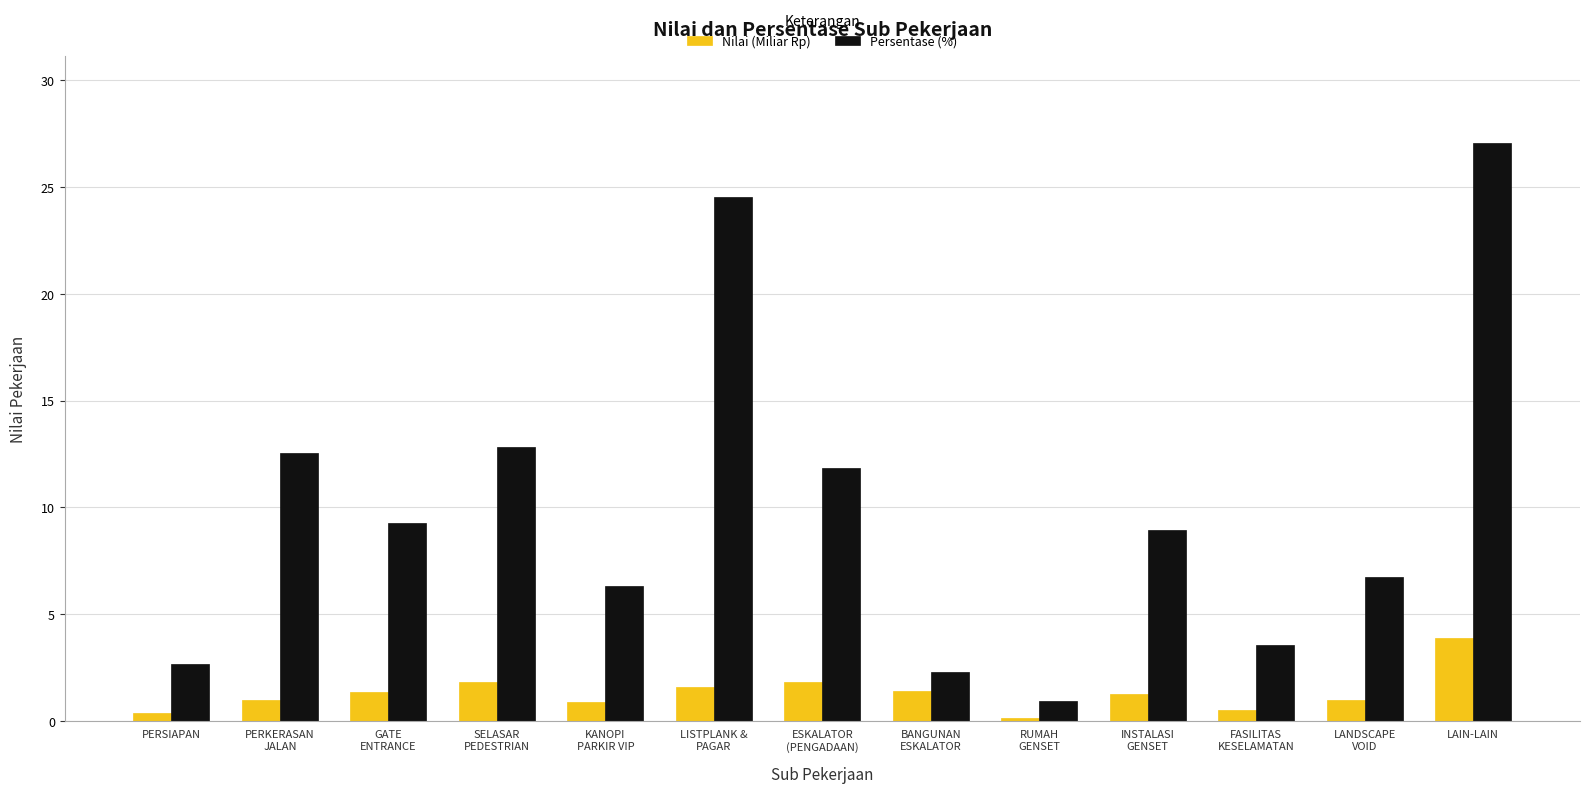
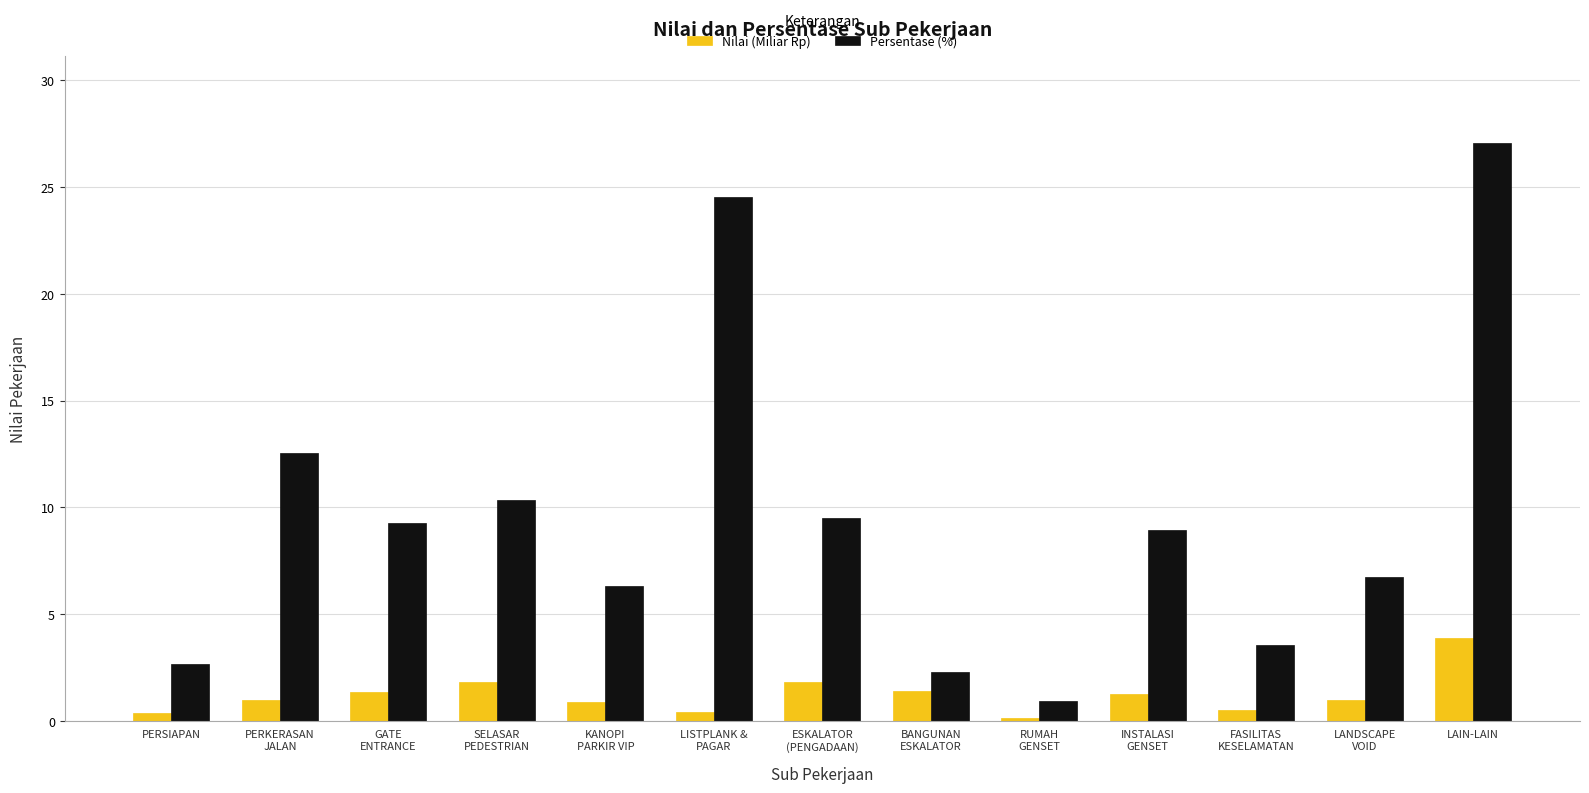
Persentase (%), SELASAR PEDESTRIAN: 12.8 -> 10.3
Nilai (Miliar Rp), LISTPLANK & PAGAR: 1.6 -> 0.4
Persentase (%), ESKALATOR (PENGADAAN): 11.8 -> 9.5
